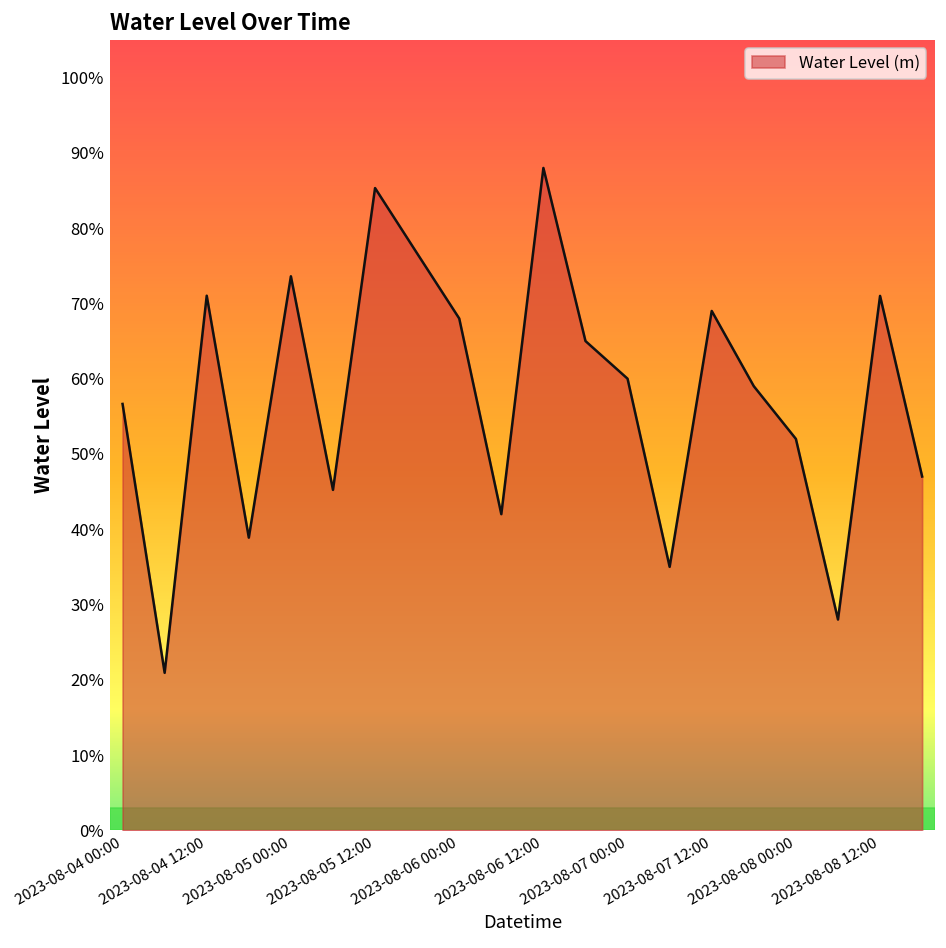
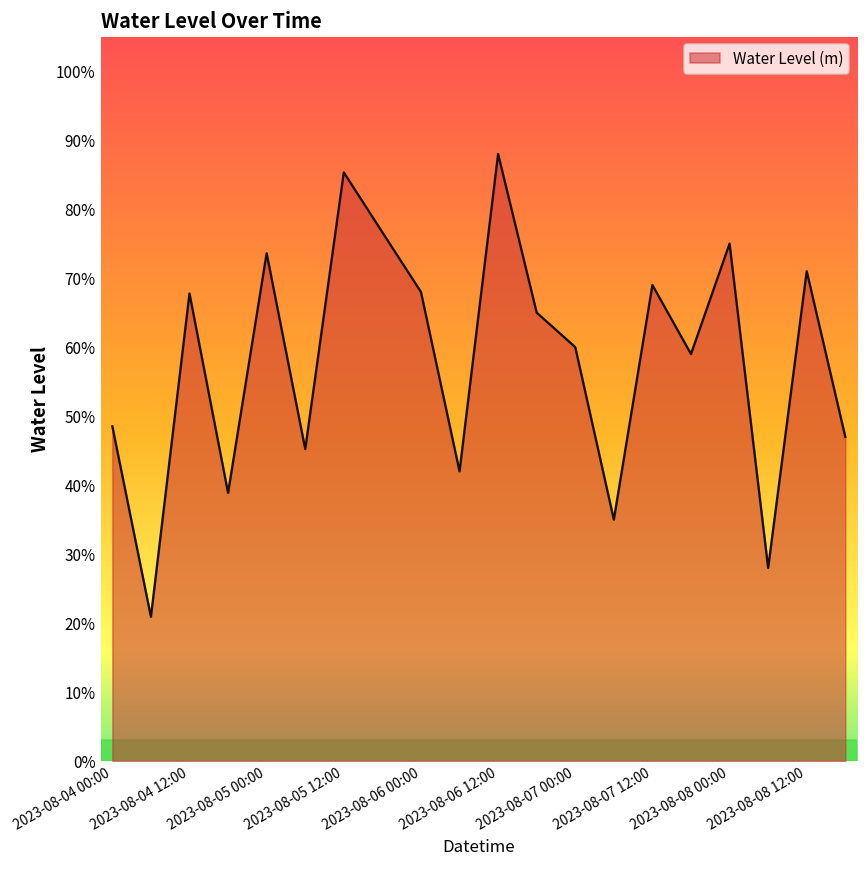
2023-08-04 00:00: 57% -> 49%
2023-08-04 12:00: 71% -> 68%
2023-08-08 00:00: 52% -> 75%
